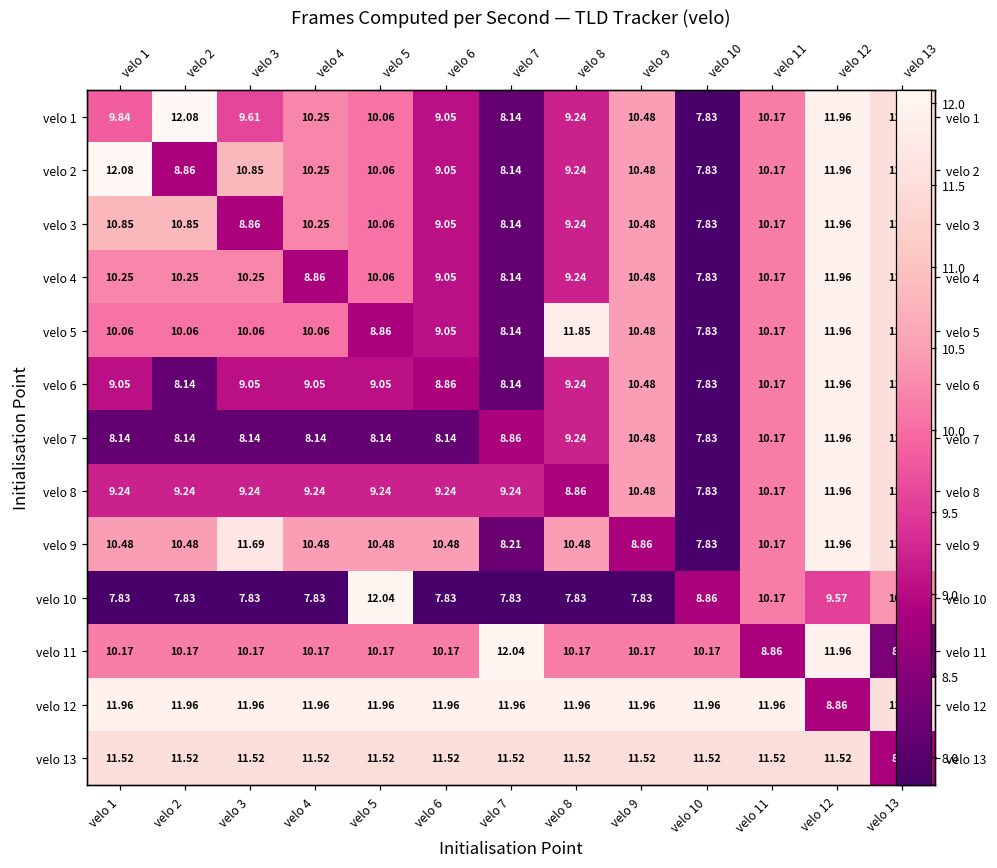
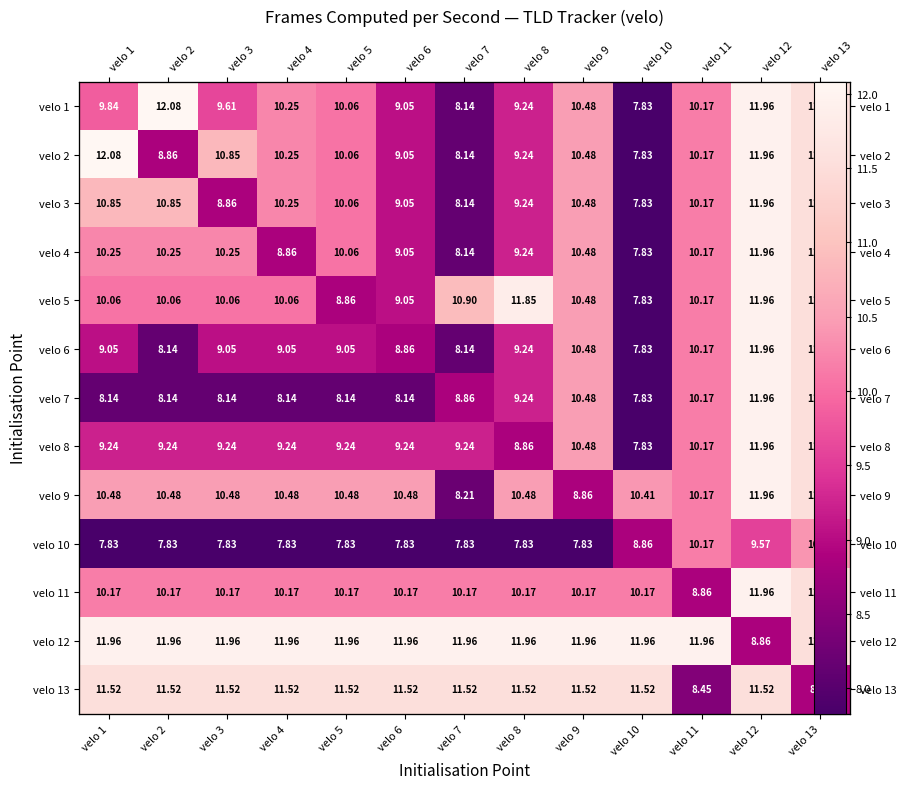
velo 5, velo 7: 8.14 -> 10.90
velo 9, velo 3: 11.69 -> 10.48
velo 9, velo 10: 7.83 -> 10.41
velo 10, velo 5: 12.04 -> 7.83
velo 11, velo 7: 12.04 -> 10.17
velo 11, velo 13: 8.38 -> 11.52
velo 13, velo 11: 11.52 -> 8.45
